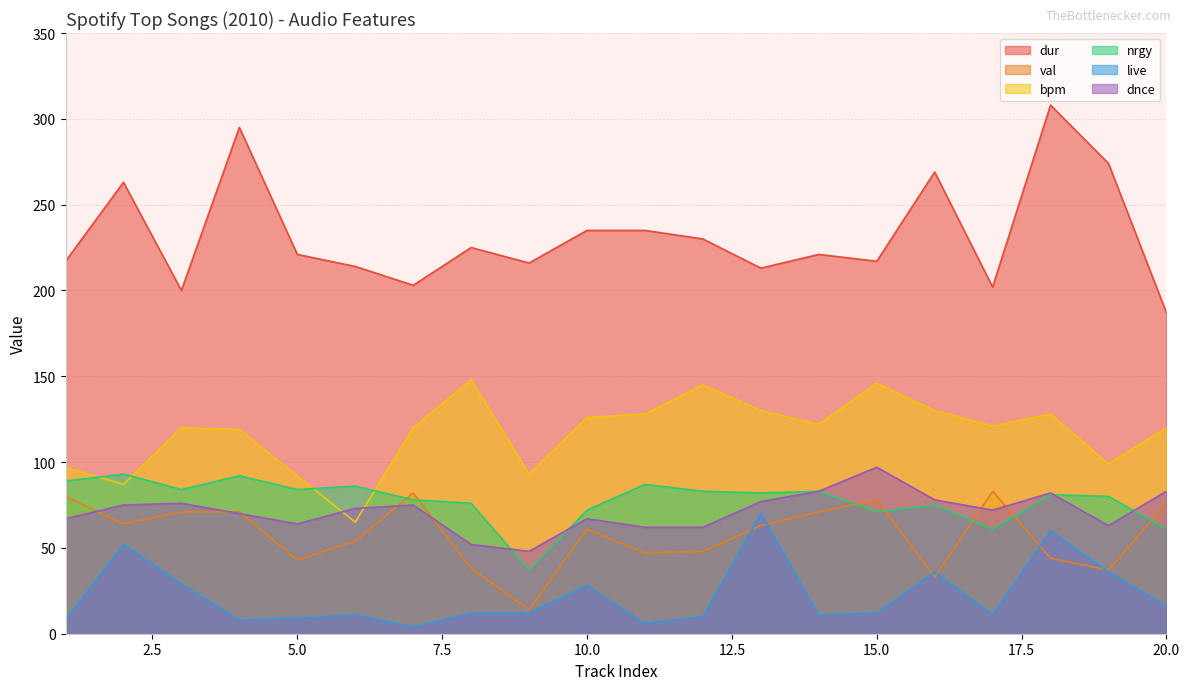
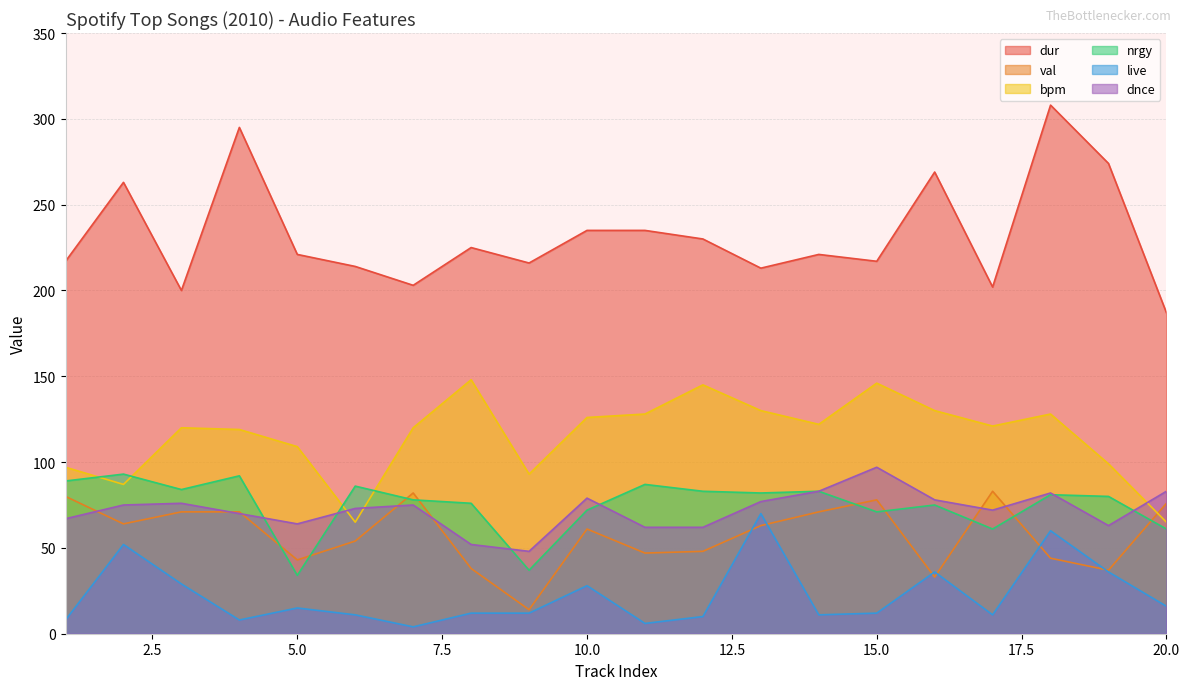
bpm, 5.0: 92 -> 109
nrgy, 5.0: 84 -> 34
live, 5.0: 9 -> 15
dnce, 10.0: 67 -> 79
bpm, 20.0: 120 -> 65
